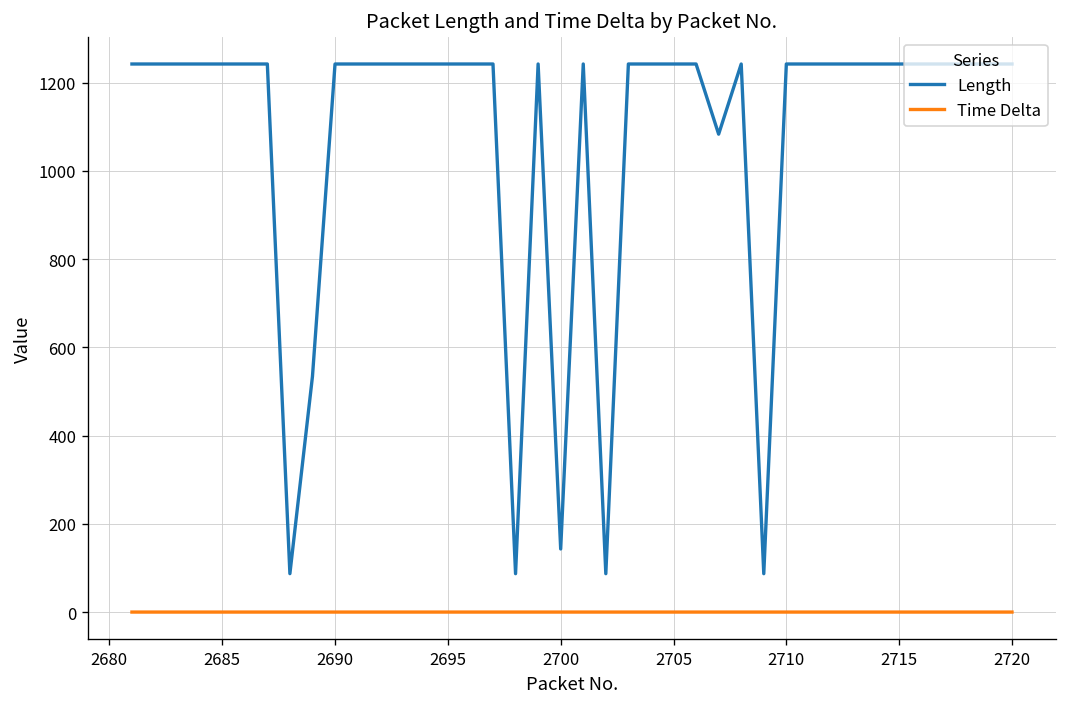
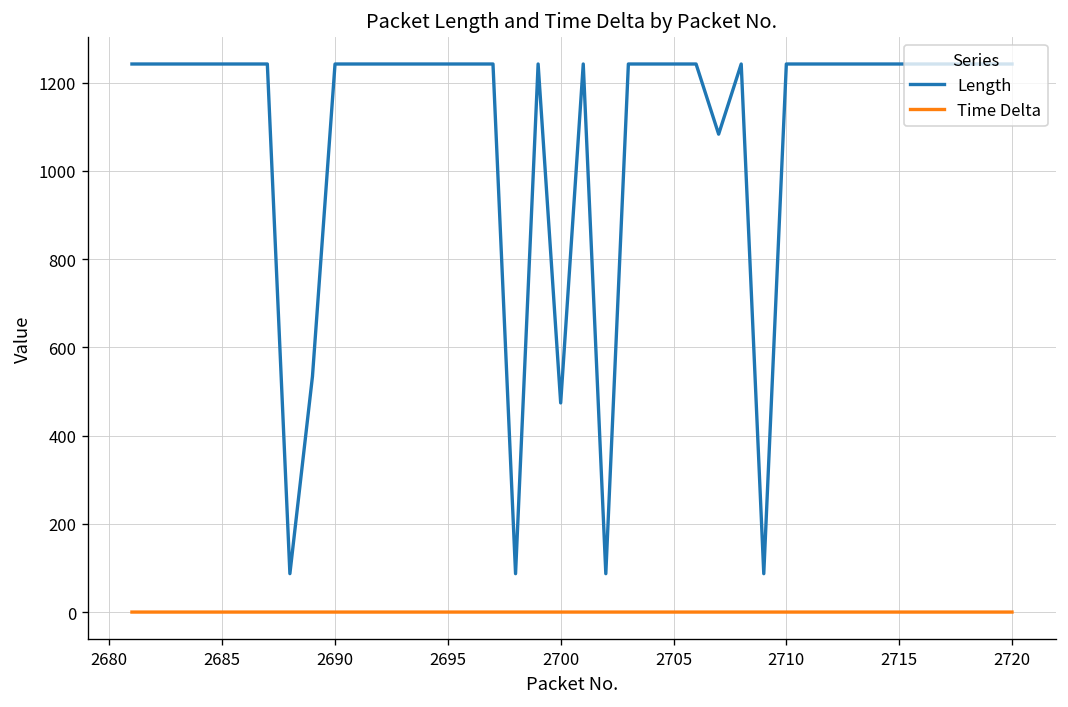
Length, 2700: 140 -> 470
